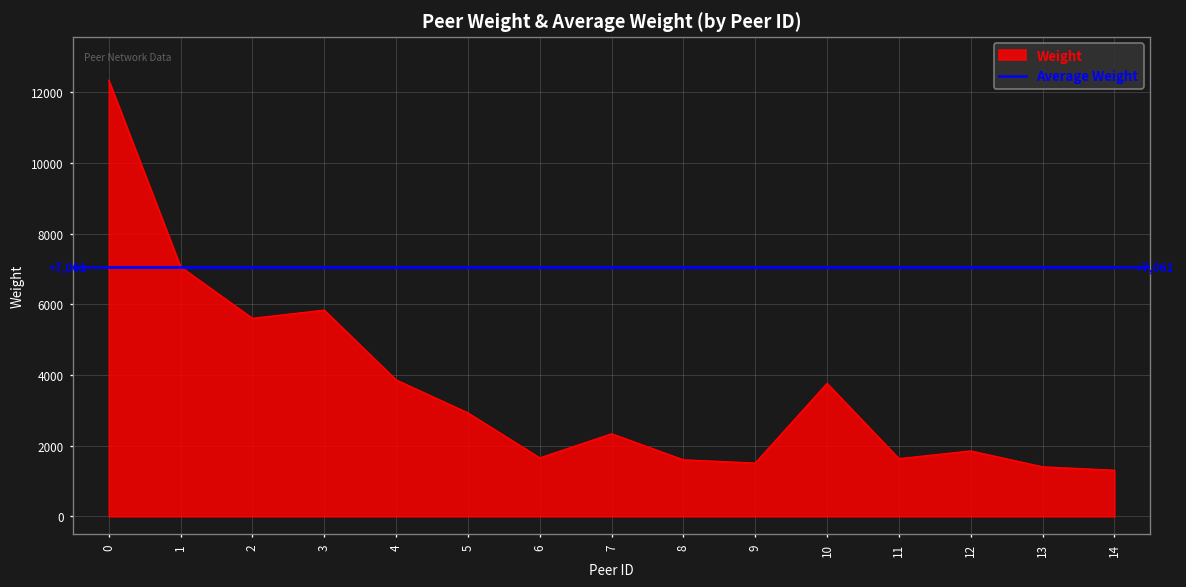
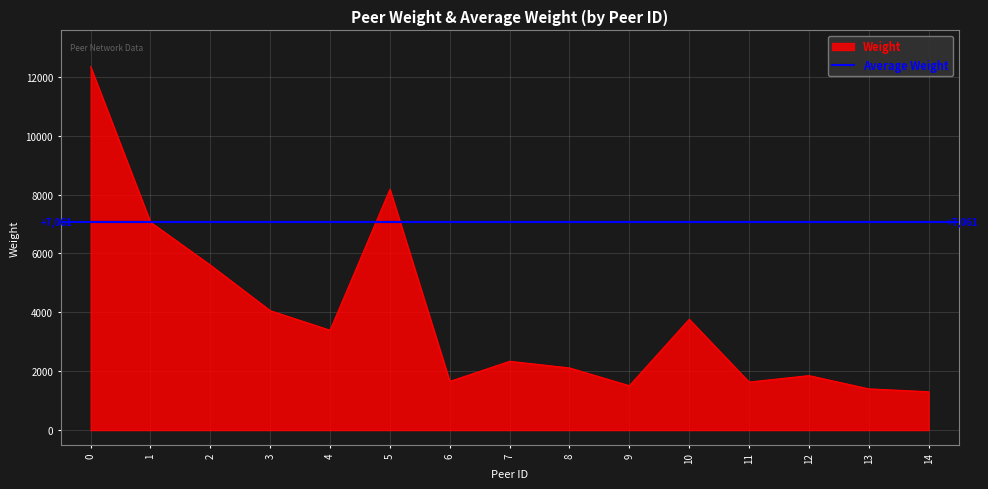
Weight, 3: 5800 -> 4100
Weight, 4: 3900 -> 3400
Weight, 5: 2900 -> 8200
Weight, 8: 1600 -> 2100
